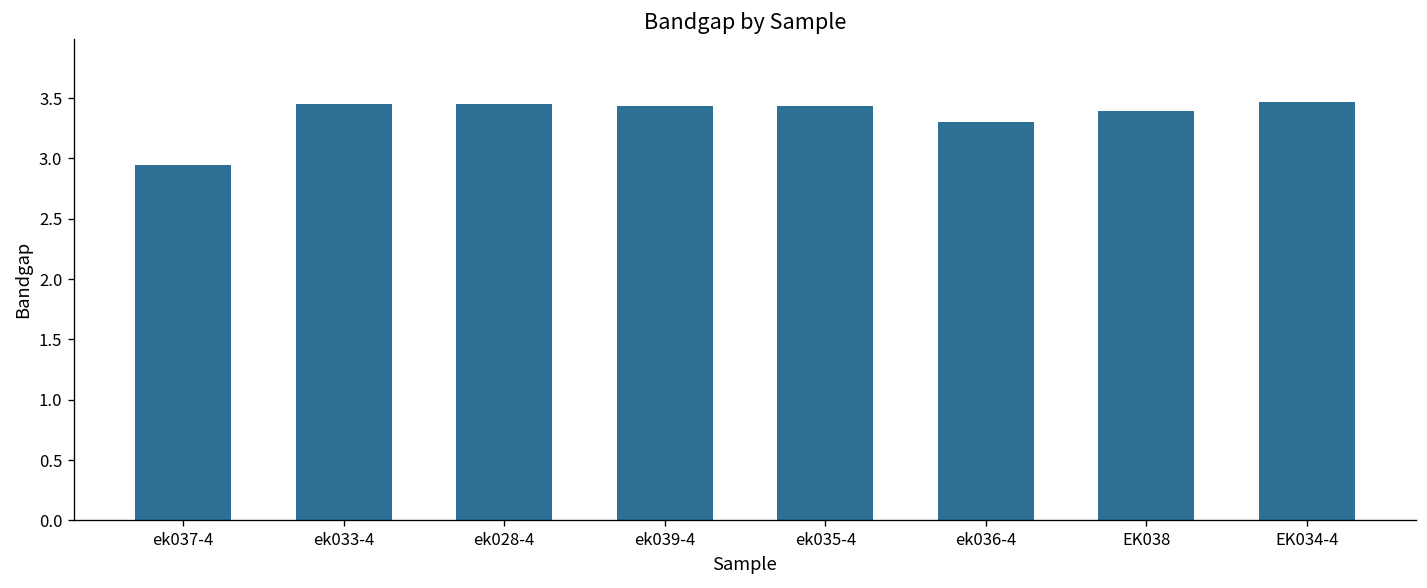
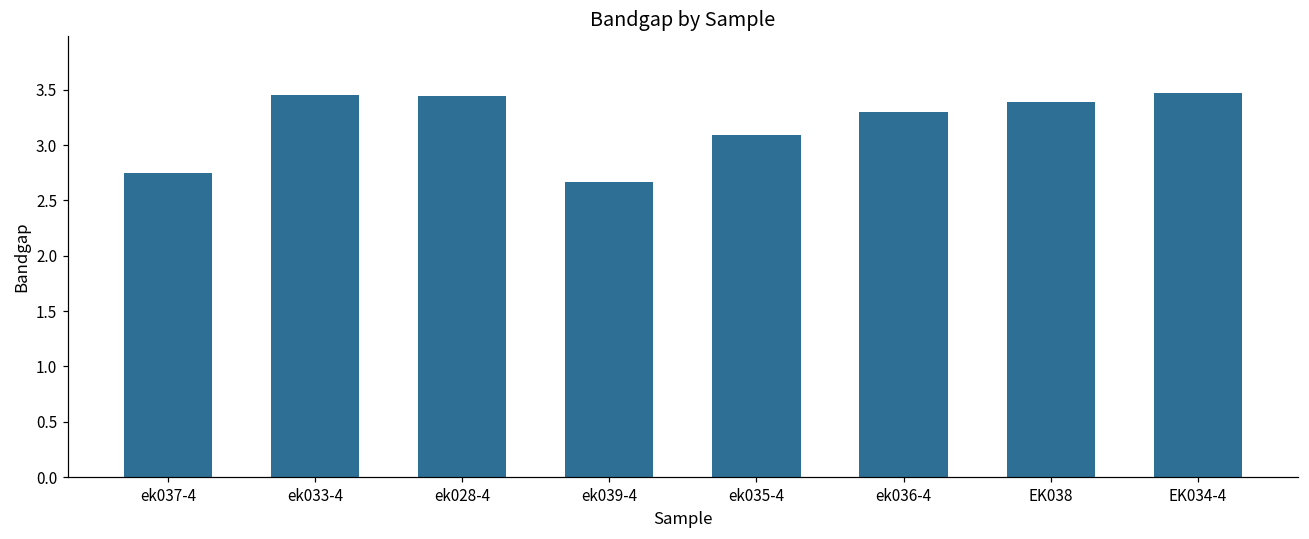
ek037-4: 2.94 -> 2.75
ek039-4: 3.43 -> 2.67
ek035-4: 3.43 -> 3.09
